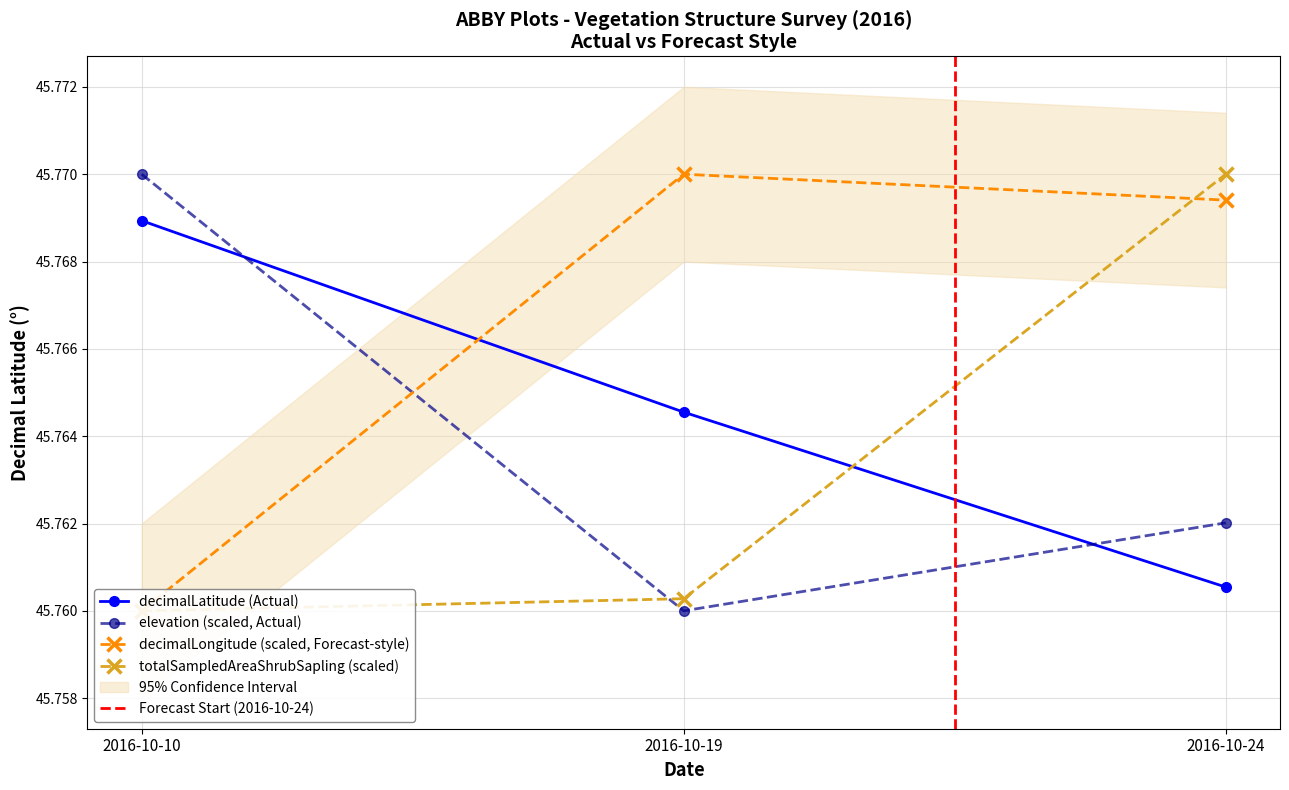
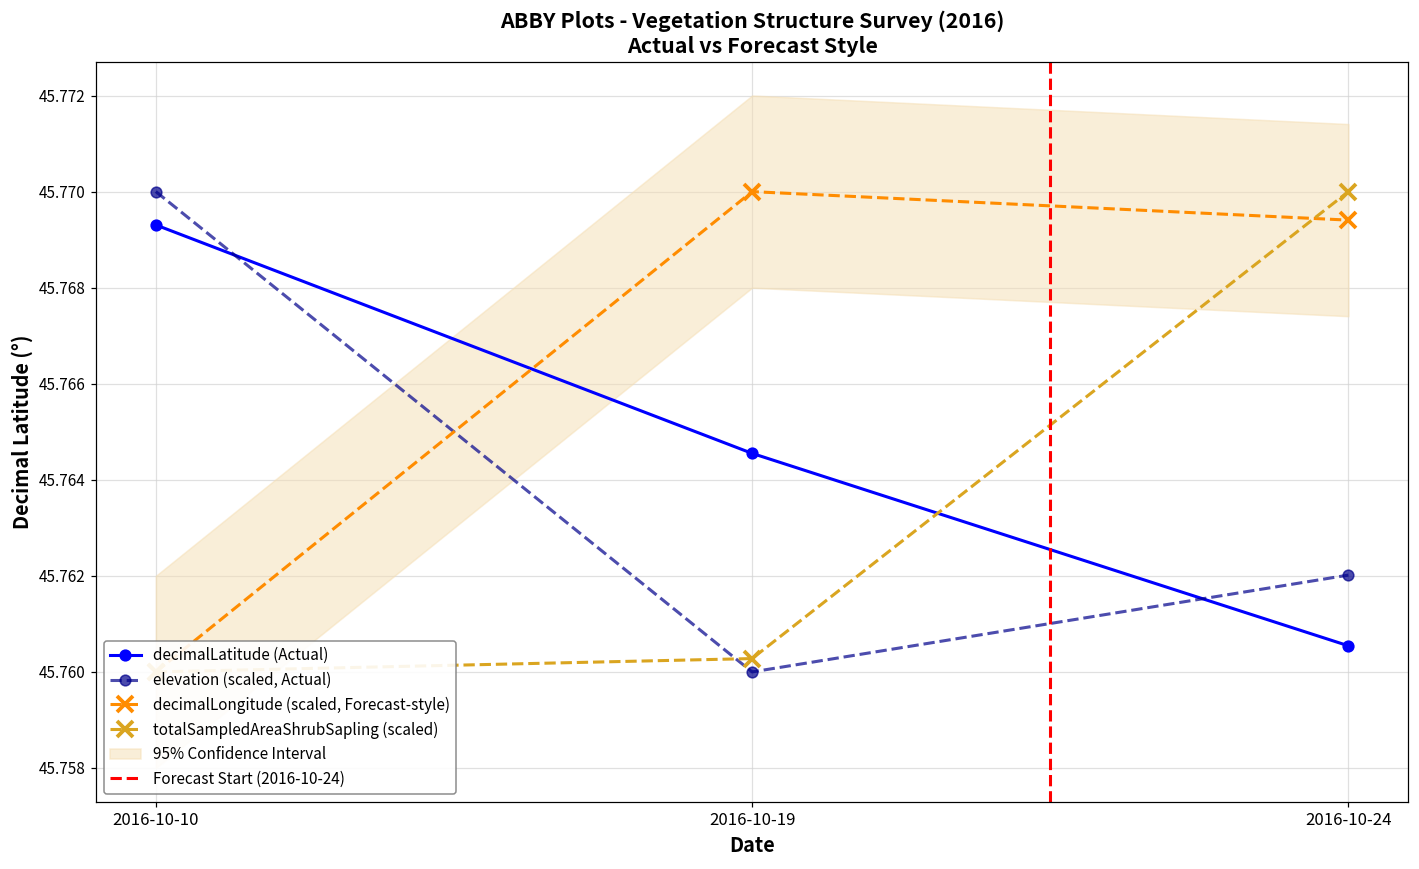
decimalLatitude (Actual), 2016-10-10: 45.7689 -> 45.7693
